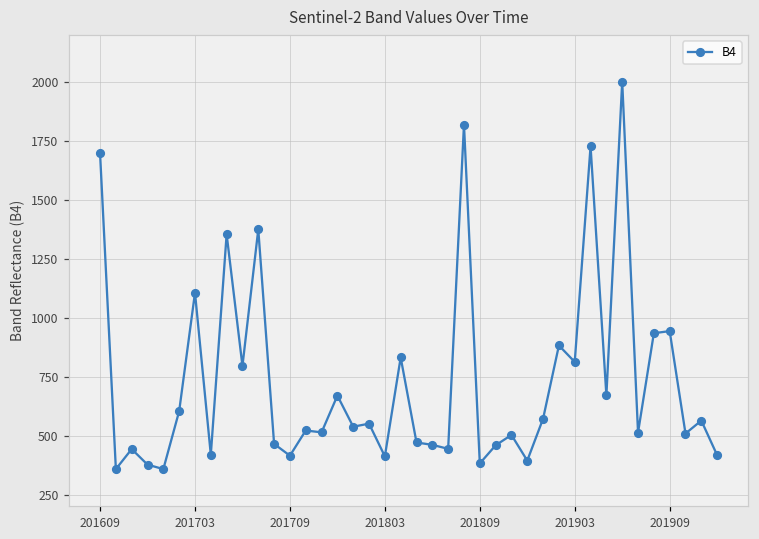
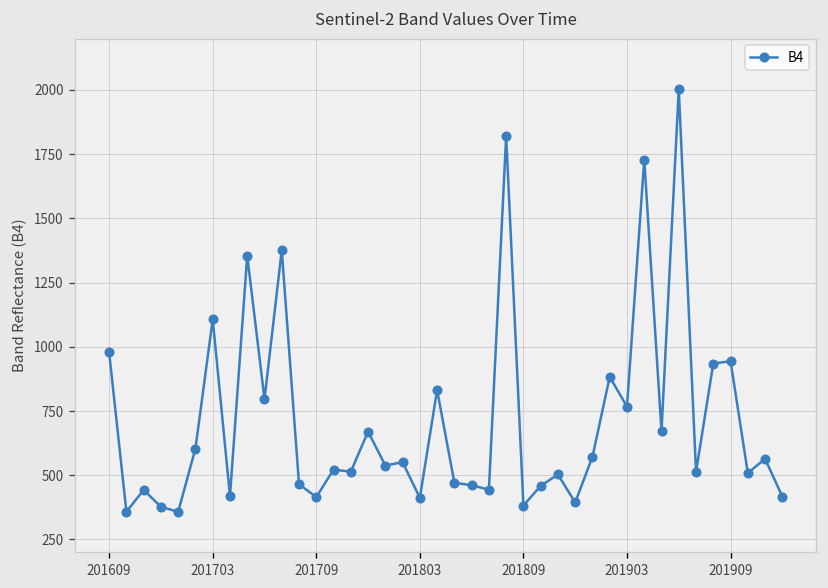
201609: 1700 -> 980
201903: 810 -> 770
